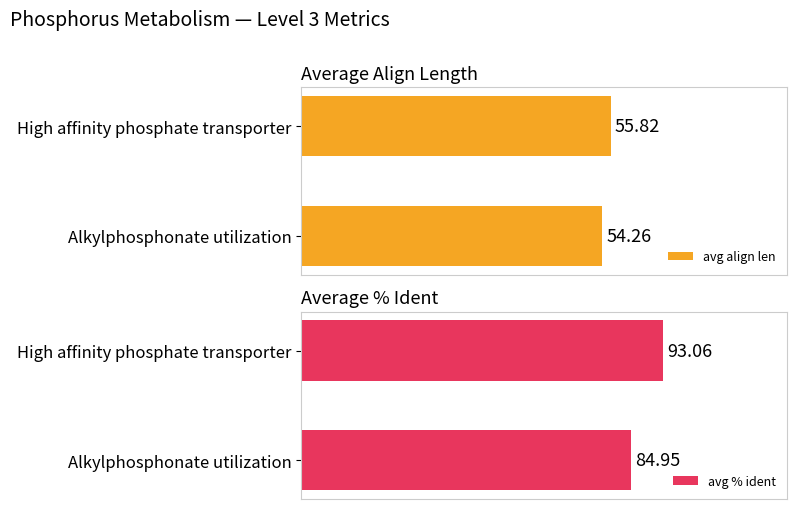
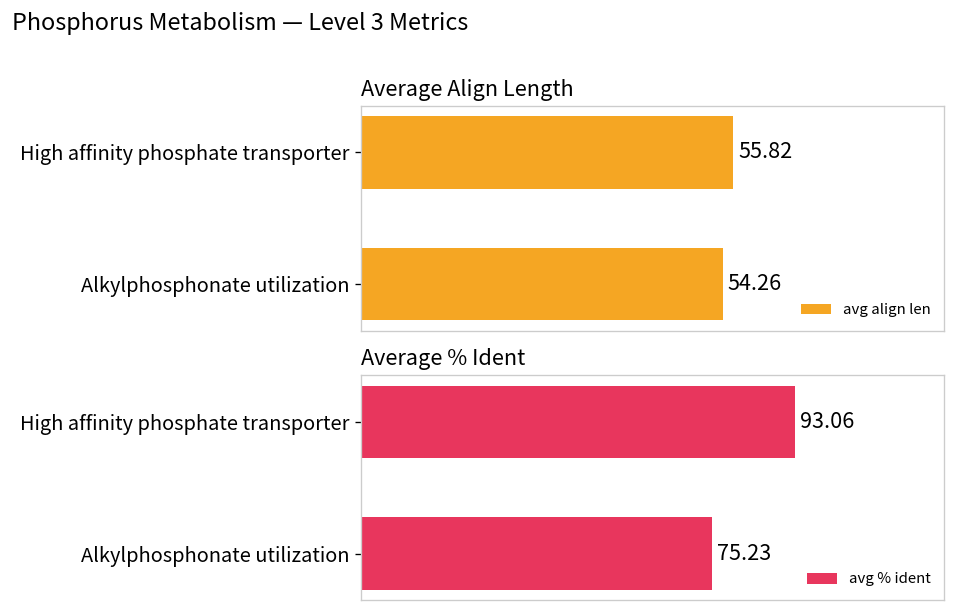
Average % Ident, Alkylphosphonate utilization: 84.95 -> 75.23
